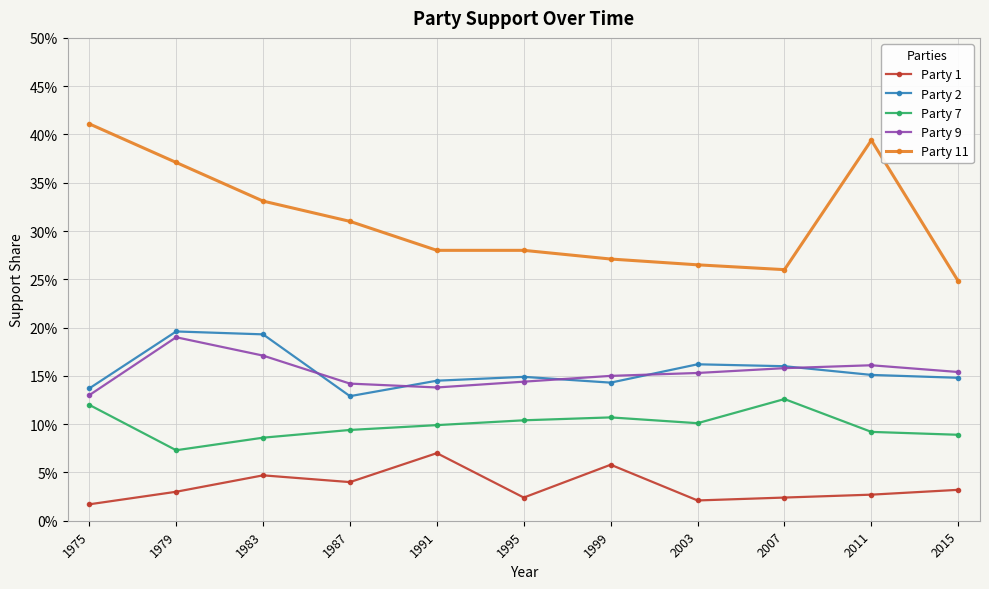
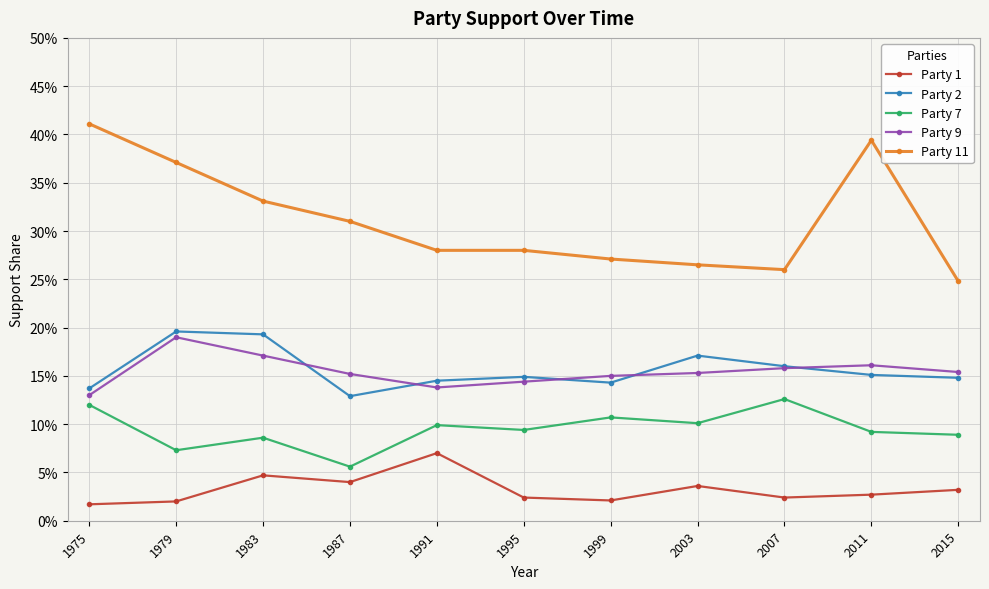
Party 1, 1979: 3% -> 2%
Party 7, 1987: 9% -> 6%
Party 9, 1987: 14% -> 15%
Party 7, 1995: 10% -> 9%
Party 1, 1999: 6% -> 2%
Party 1, 2003: 2% -> 4%
Party 2, 2003: 16% -> 17%
